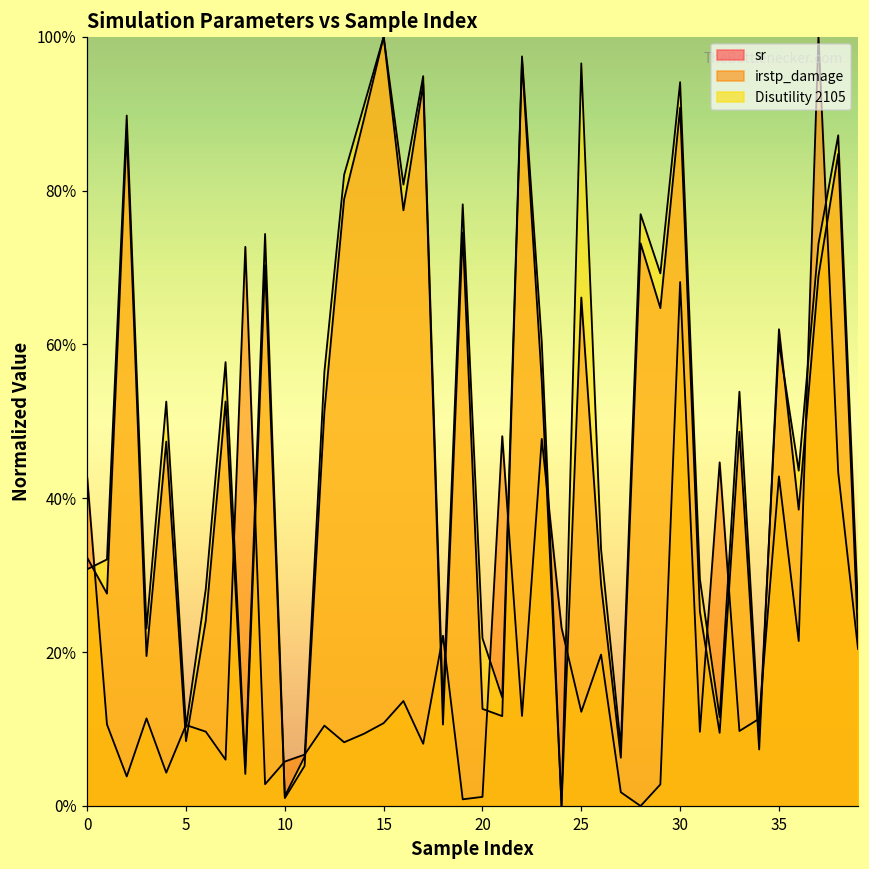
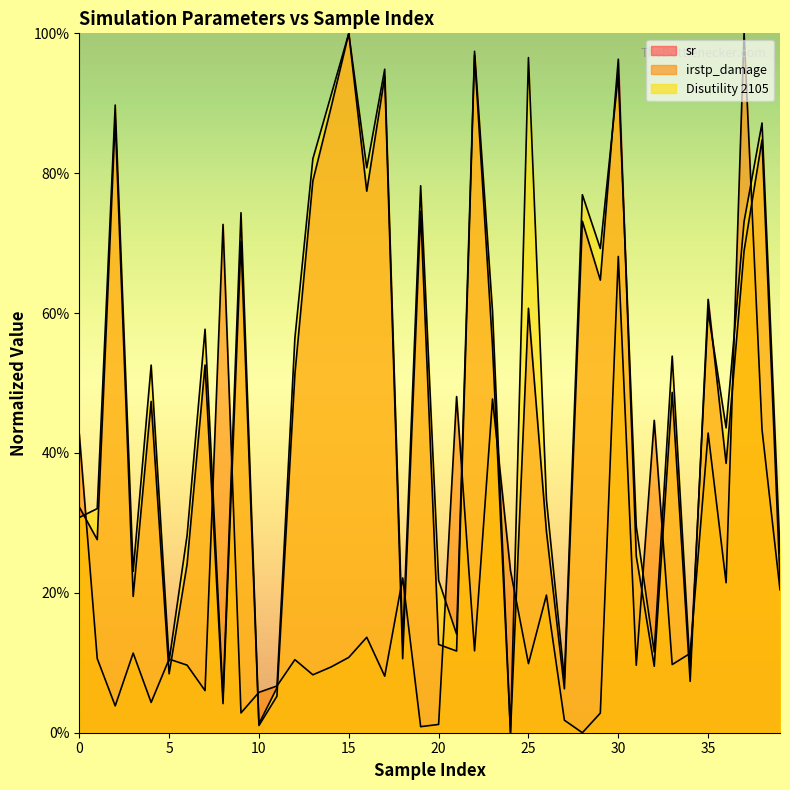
sr, 25: 66% -> 61%
irstp_damage, 25: 12% -> 10%
sr, 30: 91% -> 96%
